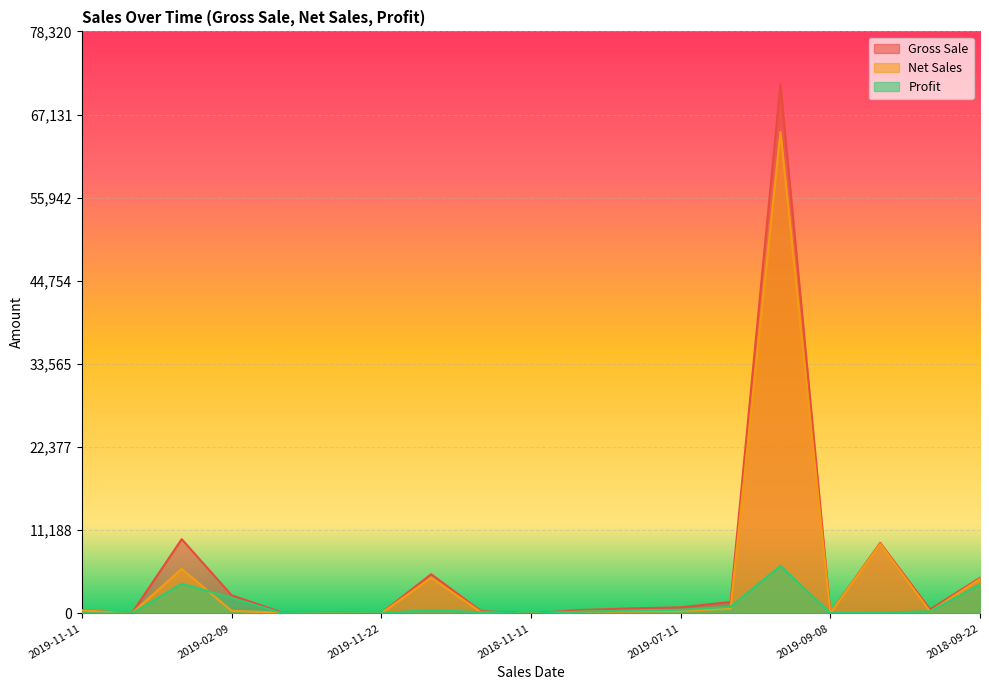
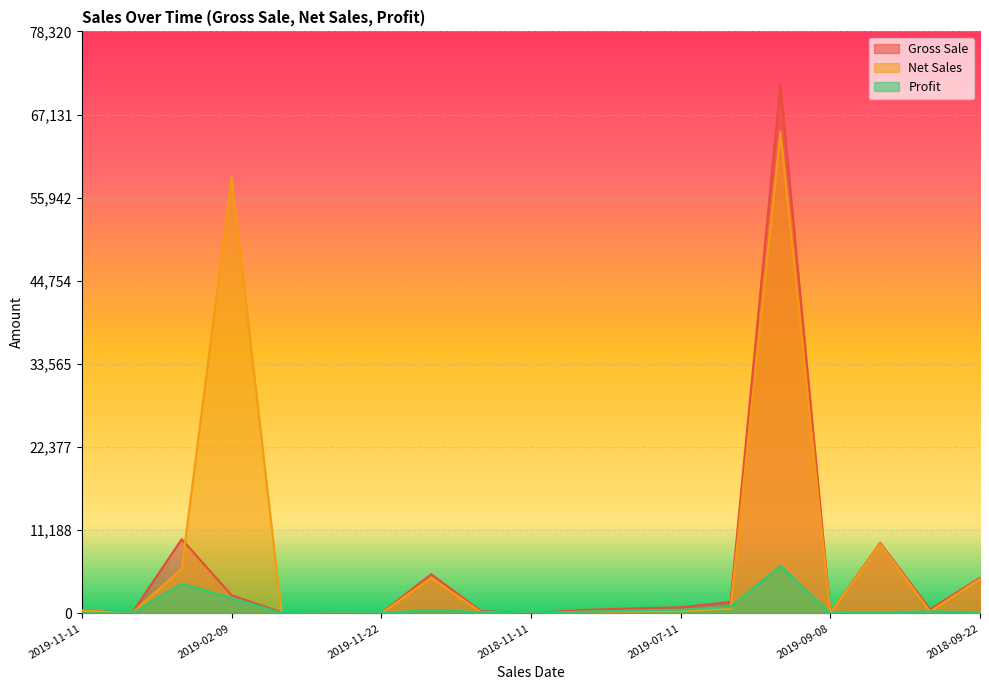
Net Sales, 2019-02-09: 0 -> 59,000
Profit, 2018-09-22: 4,000 -> 0
